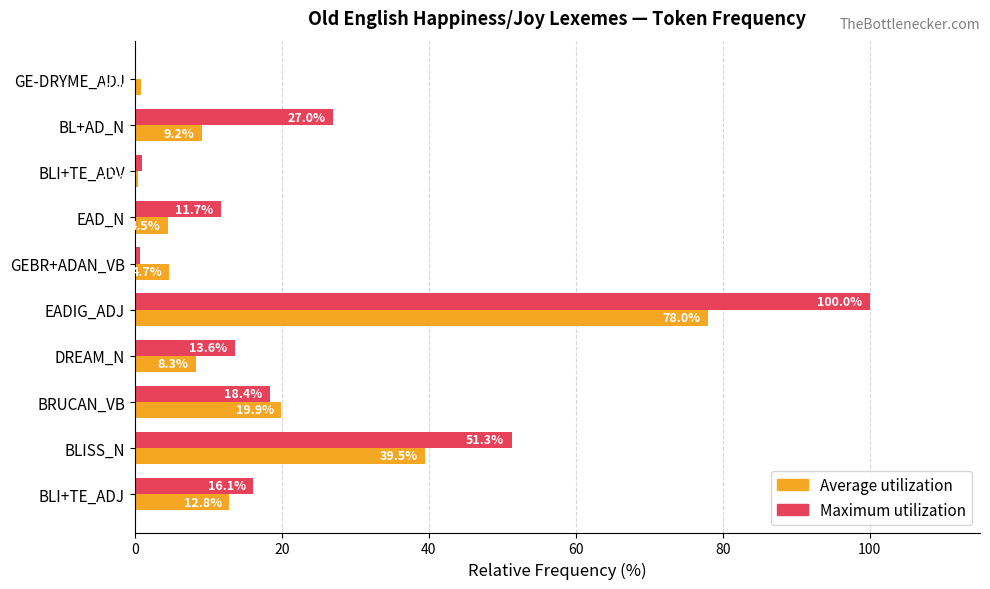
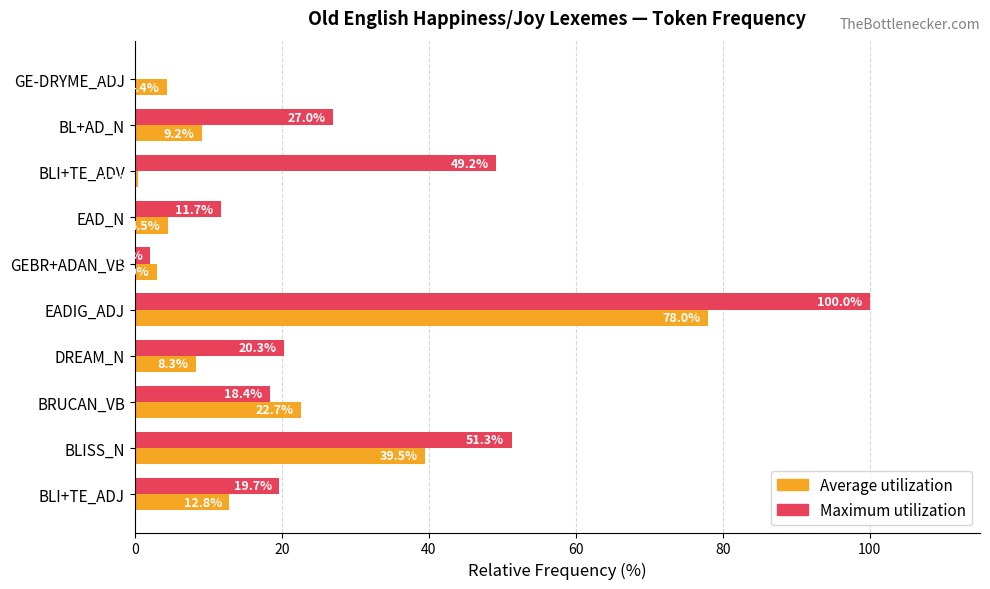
Average utilization, GE-DRYME_ADJ: 1 -> 4
Maximum utilization, BLI+TE_ADV: 1 -> 49
Maximum utilization, GEBR+ADAN_VB: 1 -> 2
Average utilization, GEBR+ADAN_VB: 5 -> 3
Maximum utilization, DREAM_N: 13.6% -> 20.3%
Average utilization, BRUCAN_VB: 19.9% -> 22.7%
Maximum utilization, BLI+TE_ADJ: 16.1% -> 19.7%
